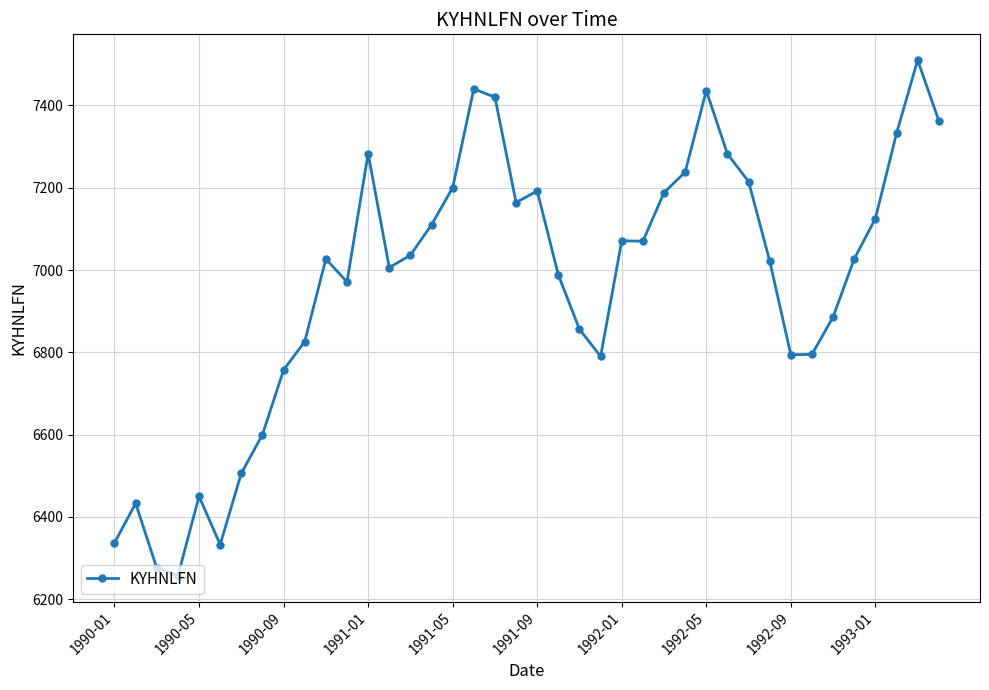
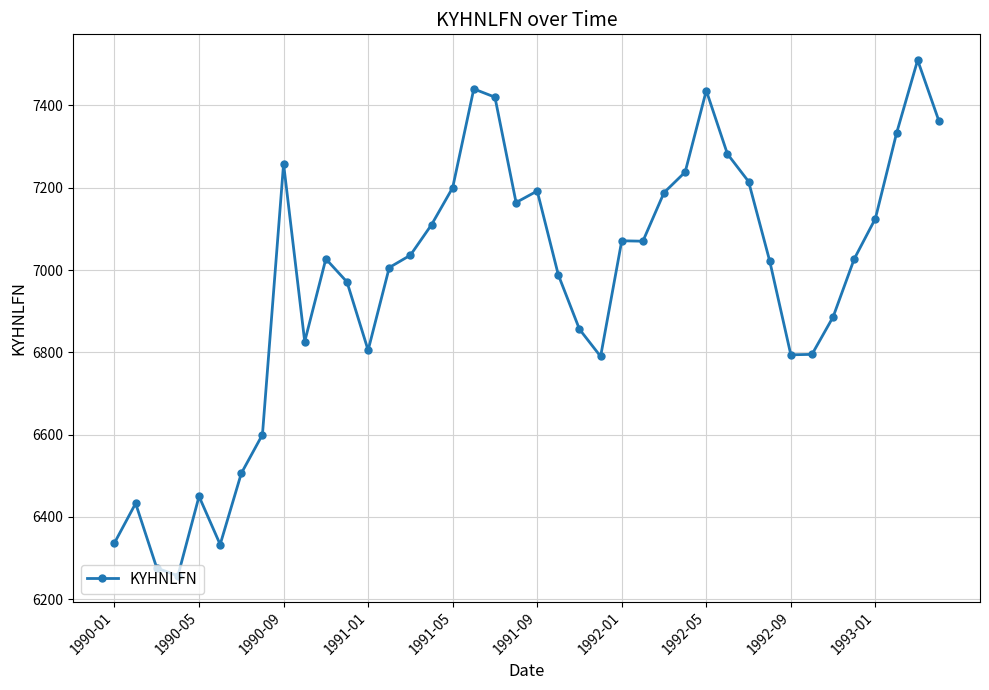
1990-09: 6760 -> 7260
1991-01: 7280 -> 6810
